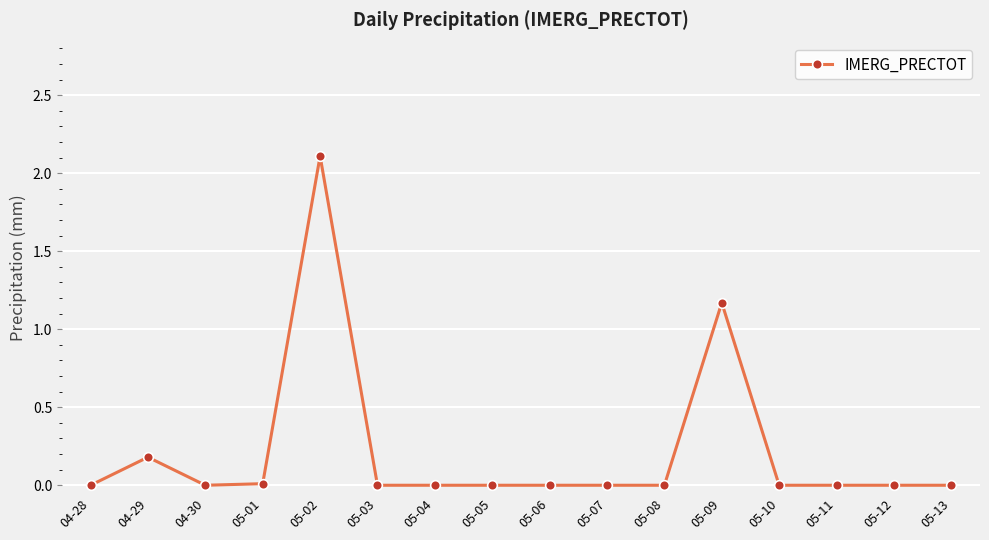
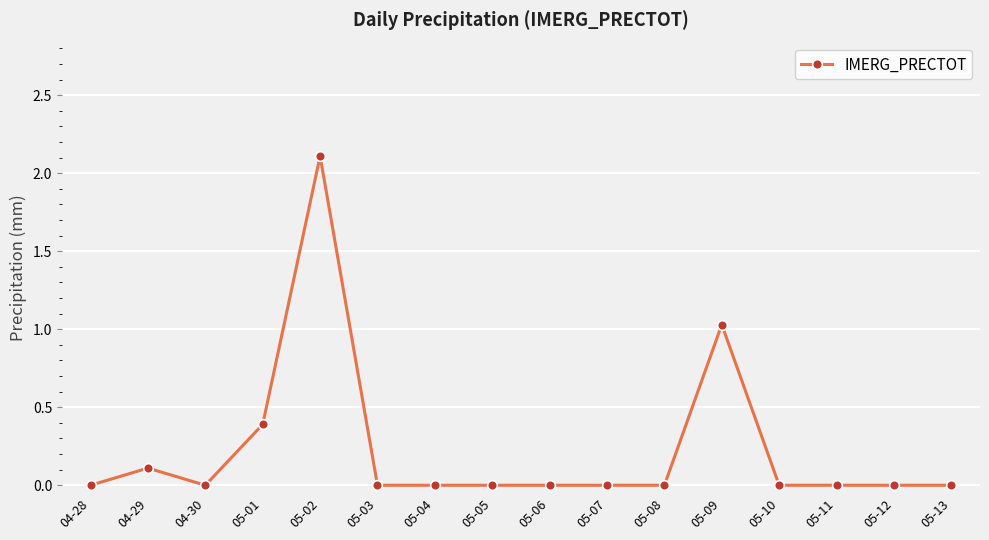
04-29: 0.18 -> 0.11
05-01: 0.01 -> 0.39
05-09: 1.17 -> 1.03
